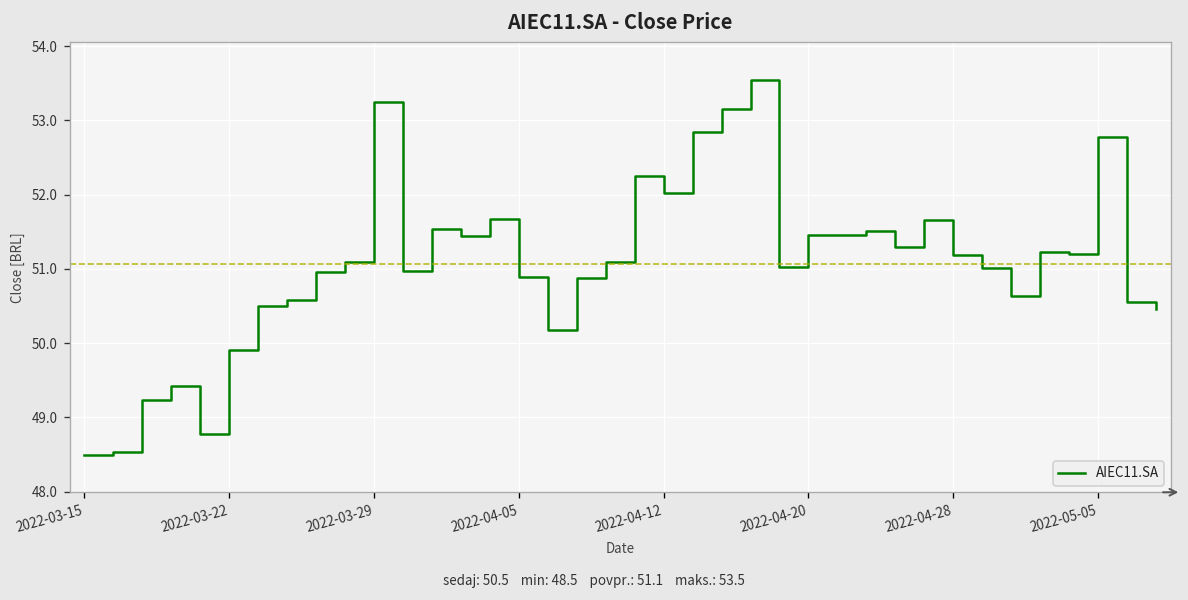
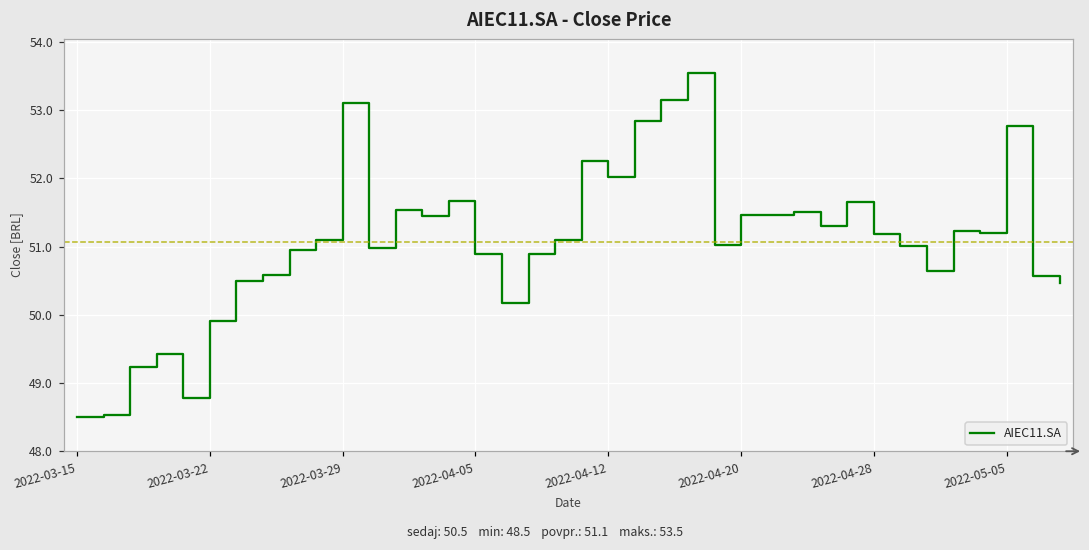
2022-03-29: 53.2 -> 53.1
